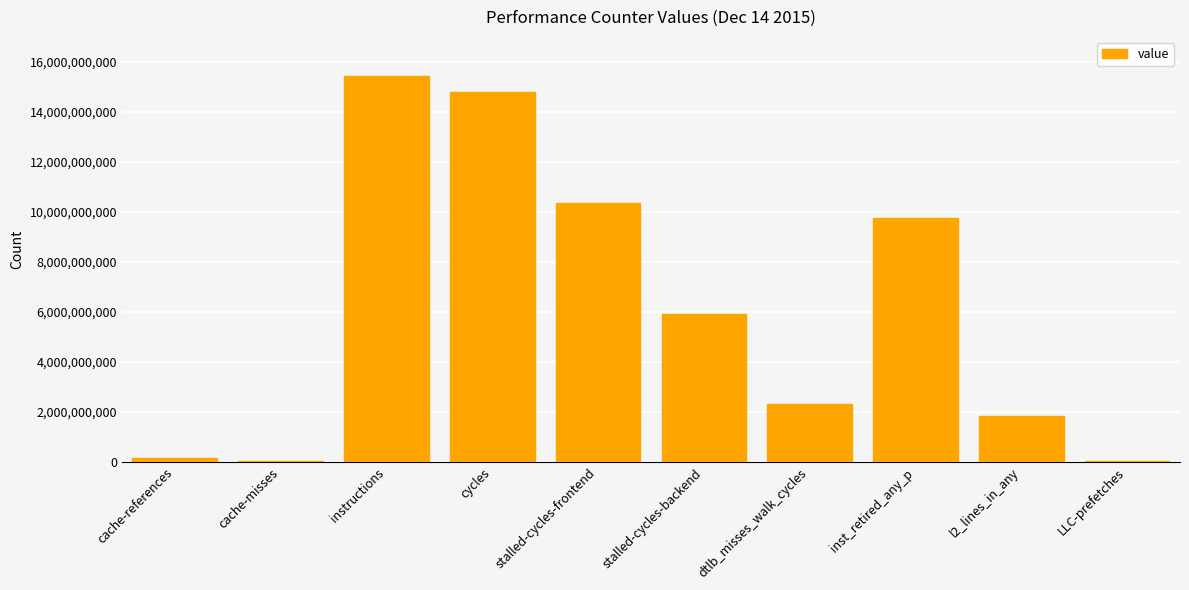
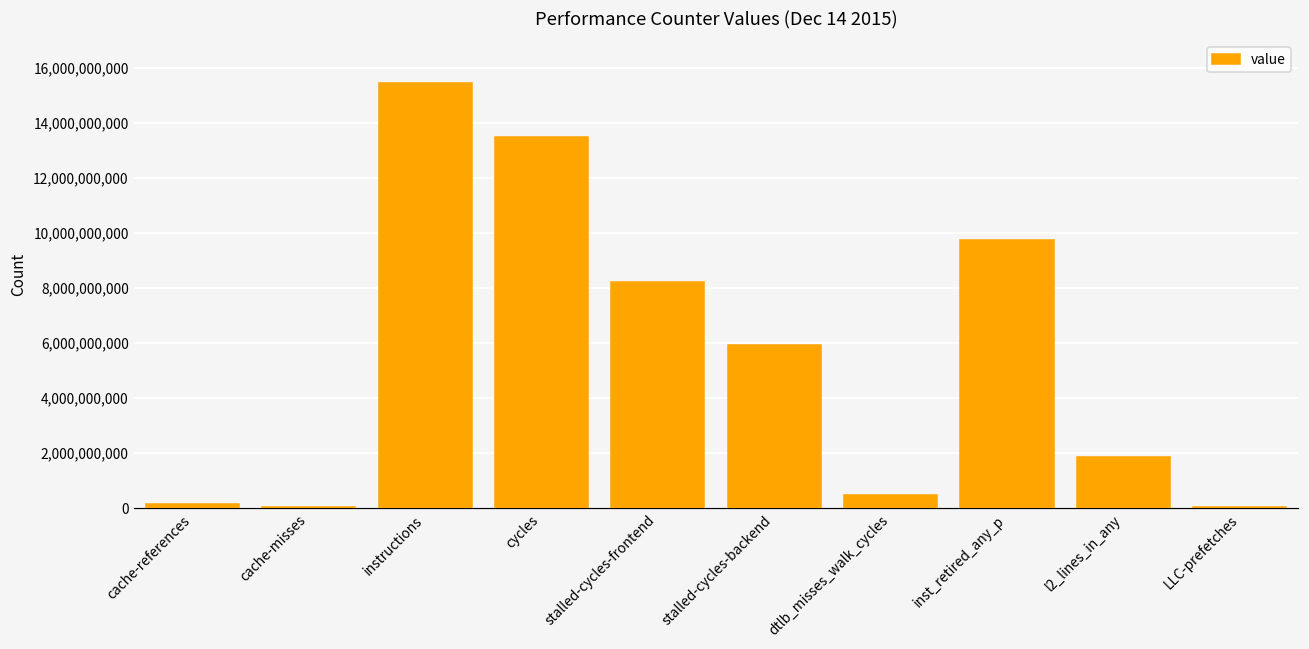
cycles: 14,800,000,000 -> 13,500,000,000
stalled-cycles-frontend: 10,400,000,000 -> 8,200,000,000
dtlb_misses_walk_cycles: 2,300,000,000 -> 500,000,000
